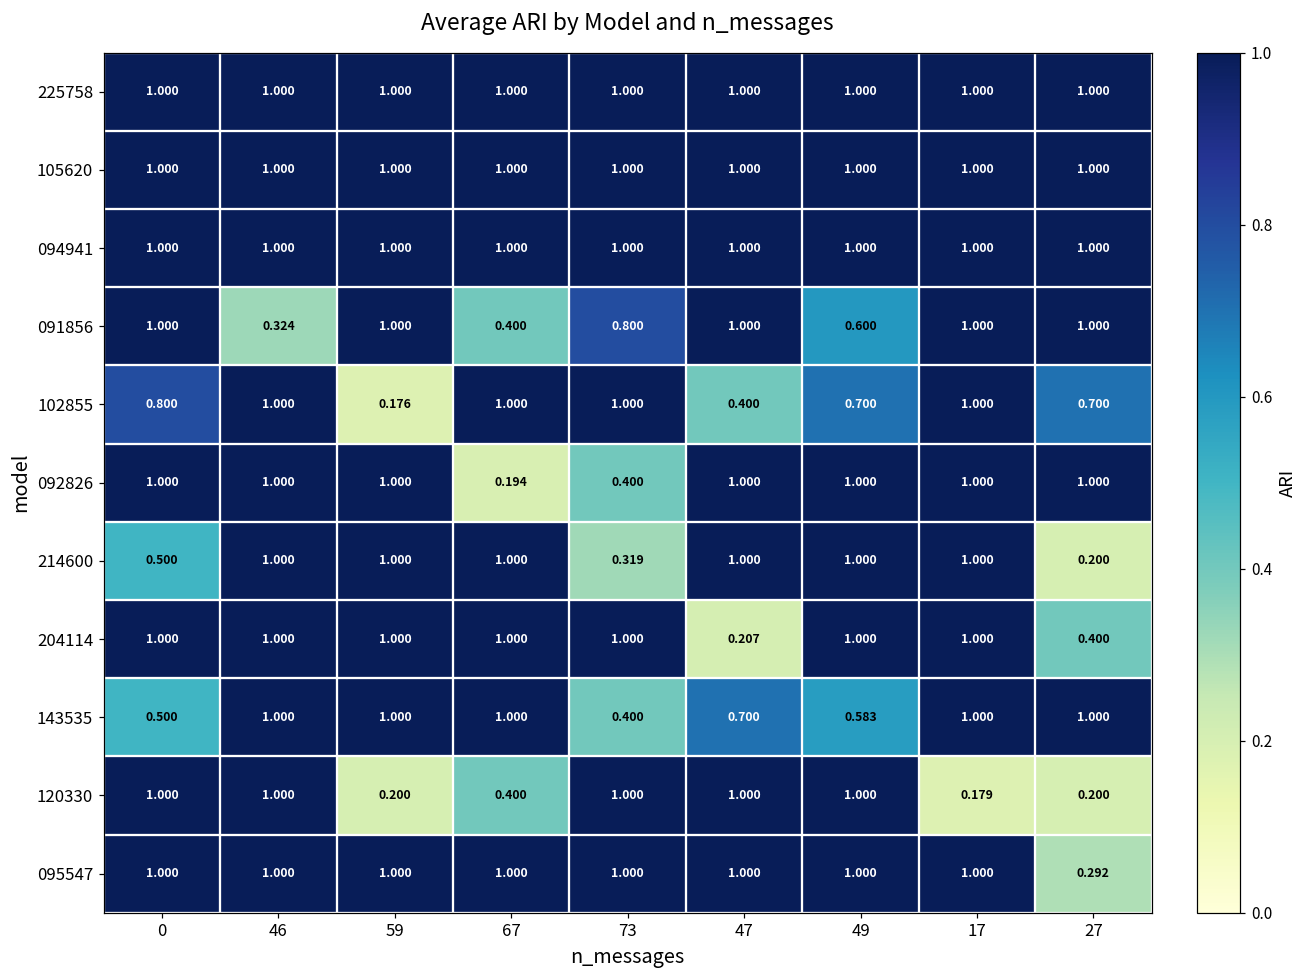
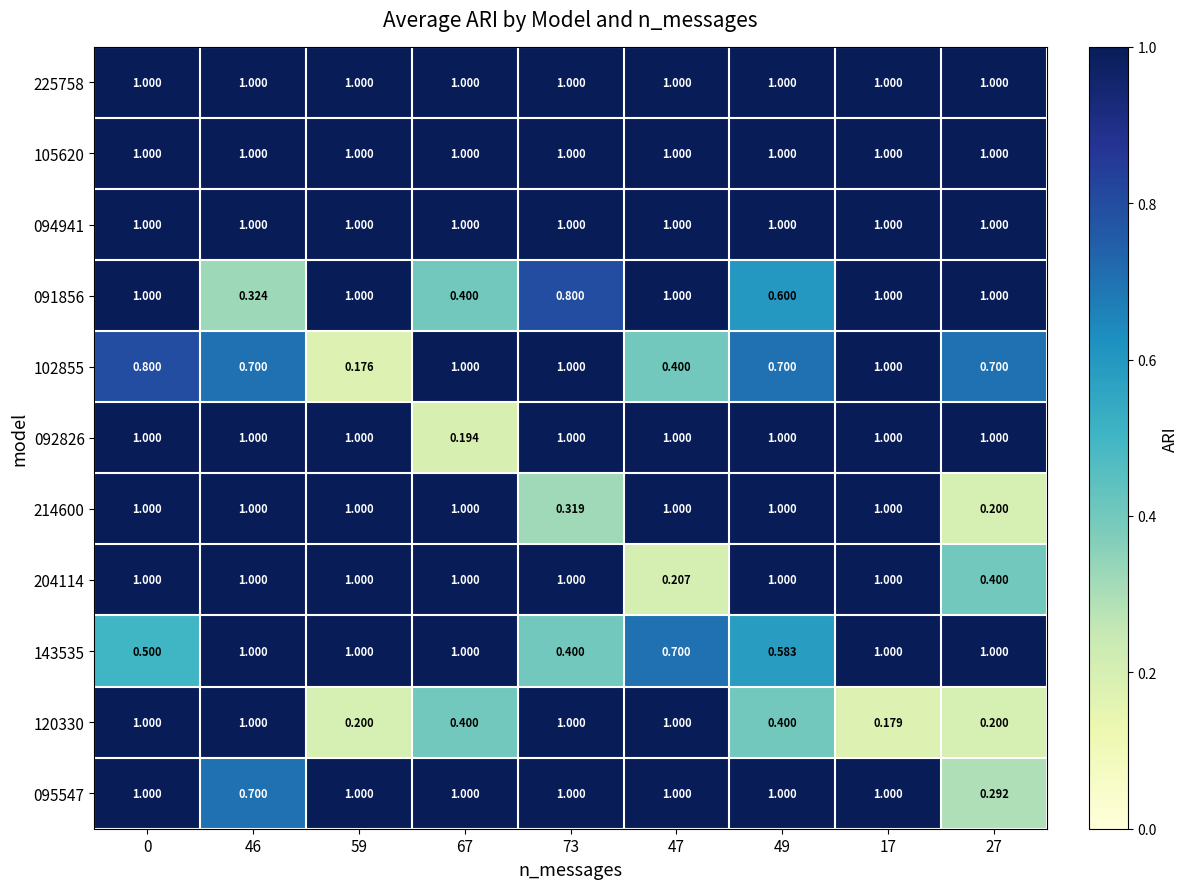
102855, 46: 1.000 -> 0.700
092826, 73: 0.400 -> 1.000
214600, 0: 0.500 -> 1.000
120330, 49: 1.000 -> 0.400
095547, 46: 1.000 -> 0.700
